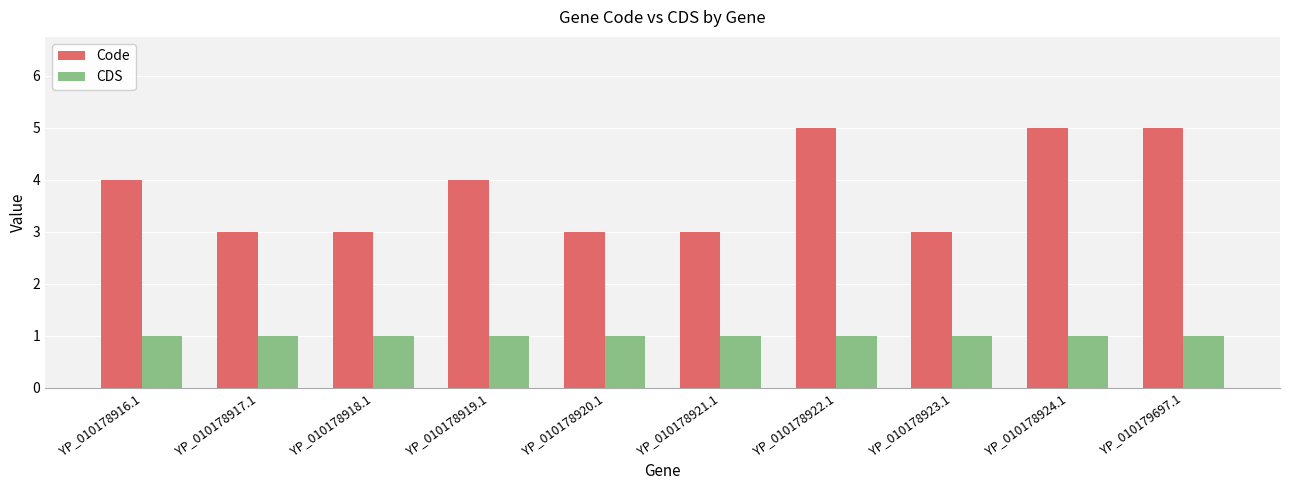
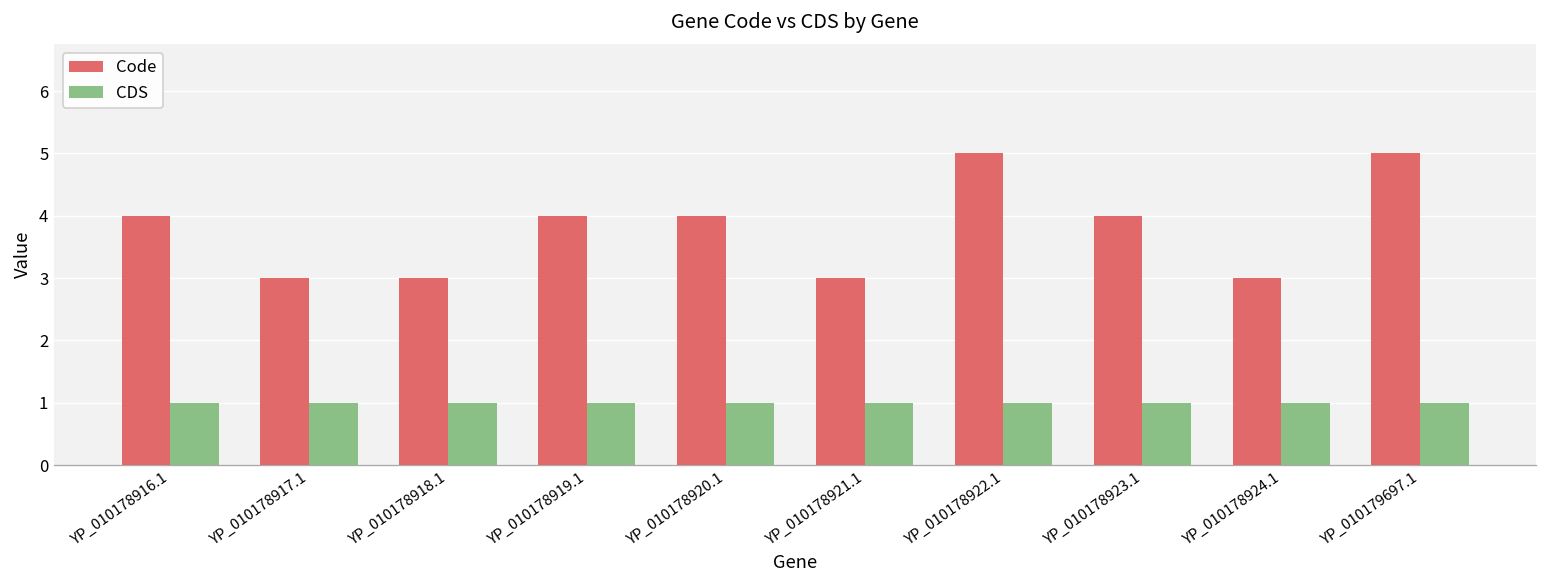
Code, YP_010178920.1: 3 -> 4
Code, YP_010178923.1: 3 -> 4
Code, YP_010178924.1: 5 -> 3
